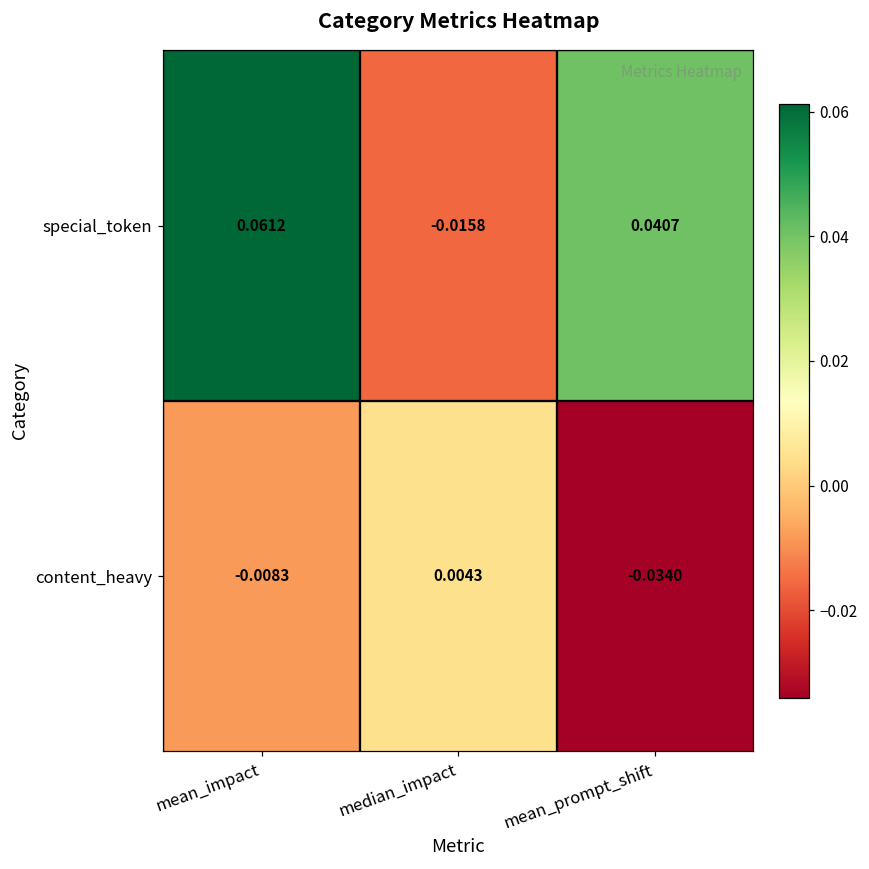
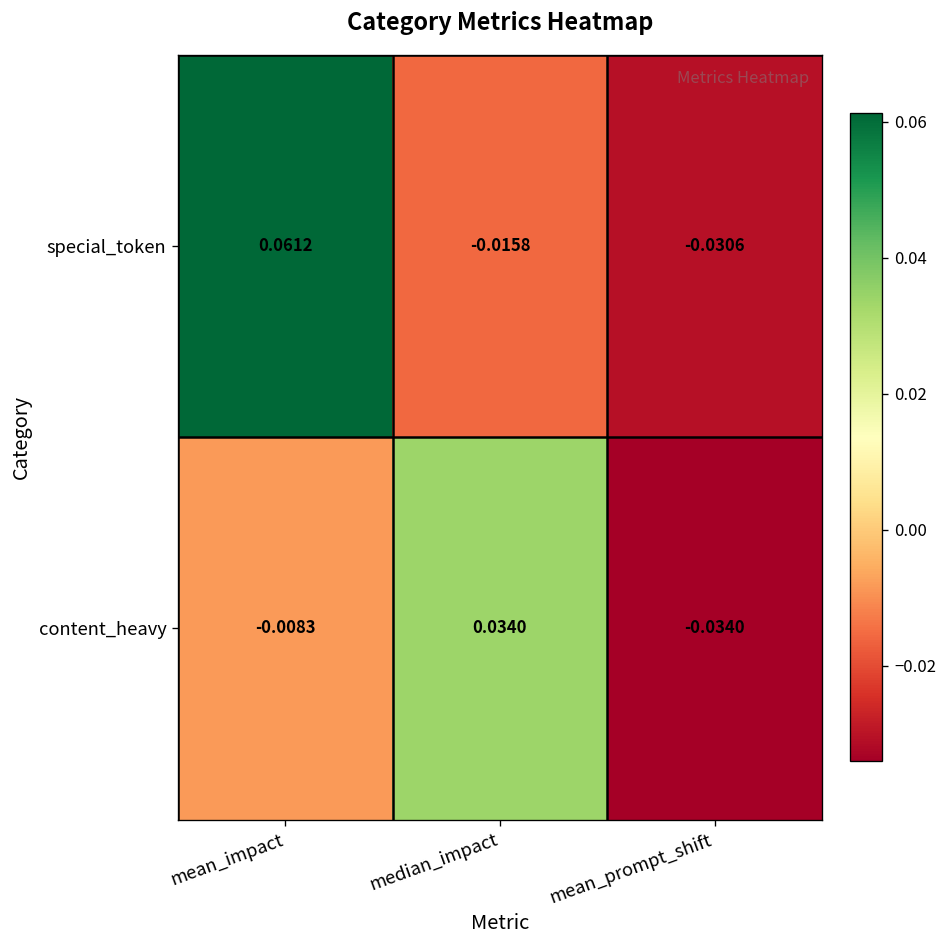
special_token, mean_prompt_shift: 0.0407 -> -0.0306
content_heavy, median_impact: 0.0043 -> 0.0340
